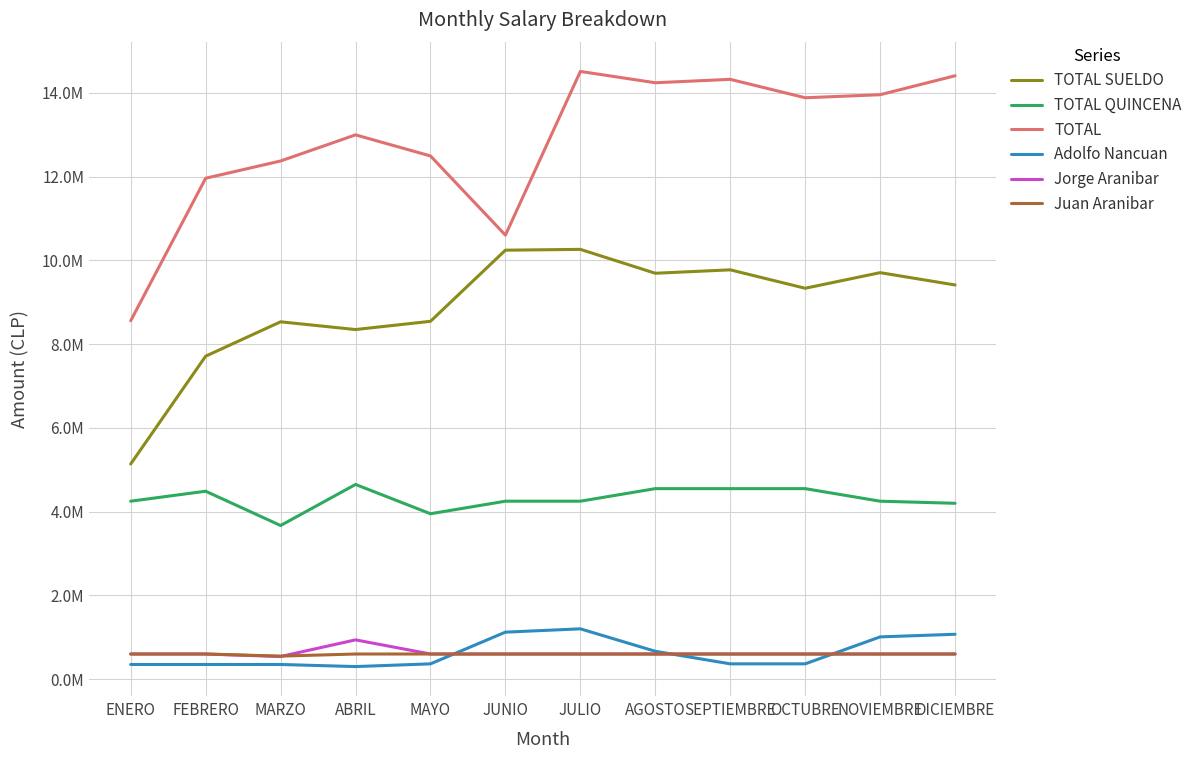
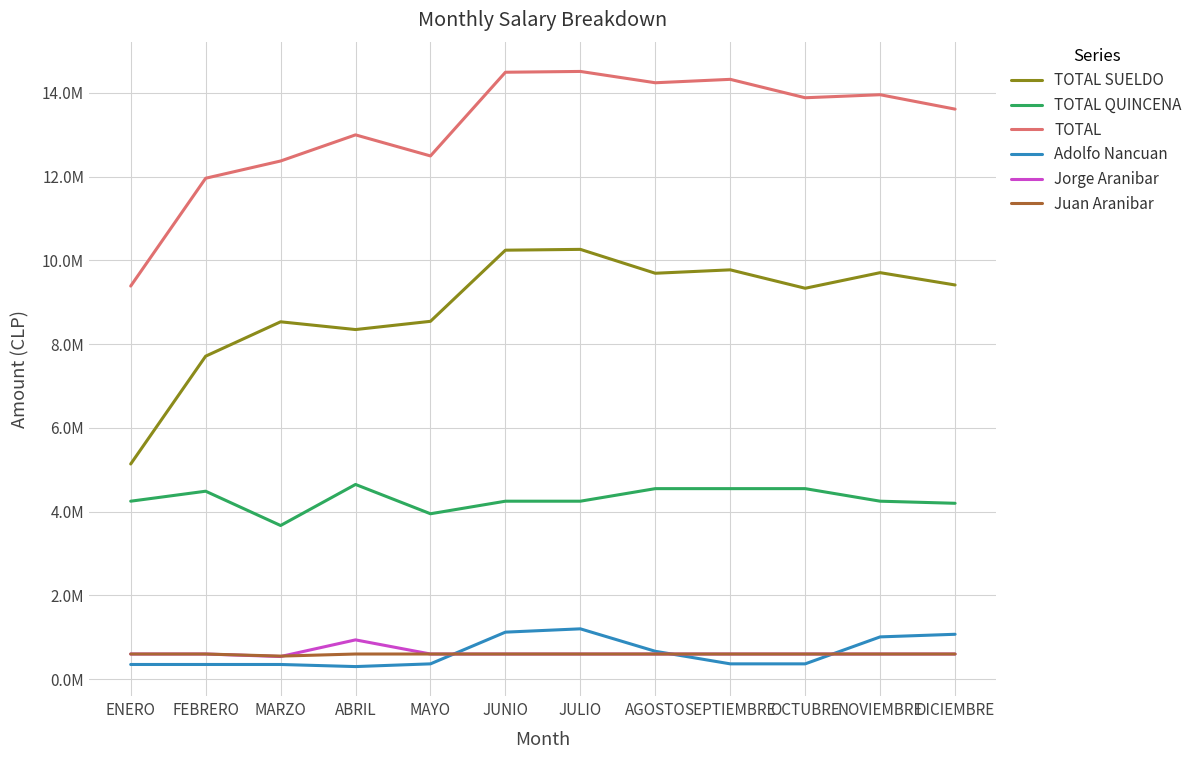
TOTAL, ENERO: 8600000 -> 9400000
TOTAL, JUNIO: 10600000 -> 14500000
TOTAL, DICIEMBRE: 14400000 -> 13600000
